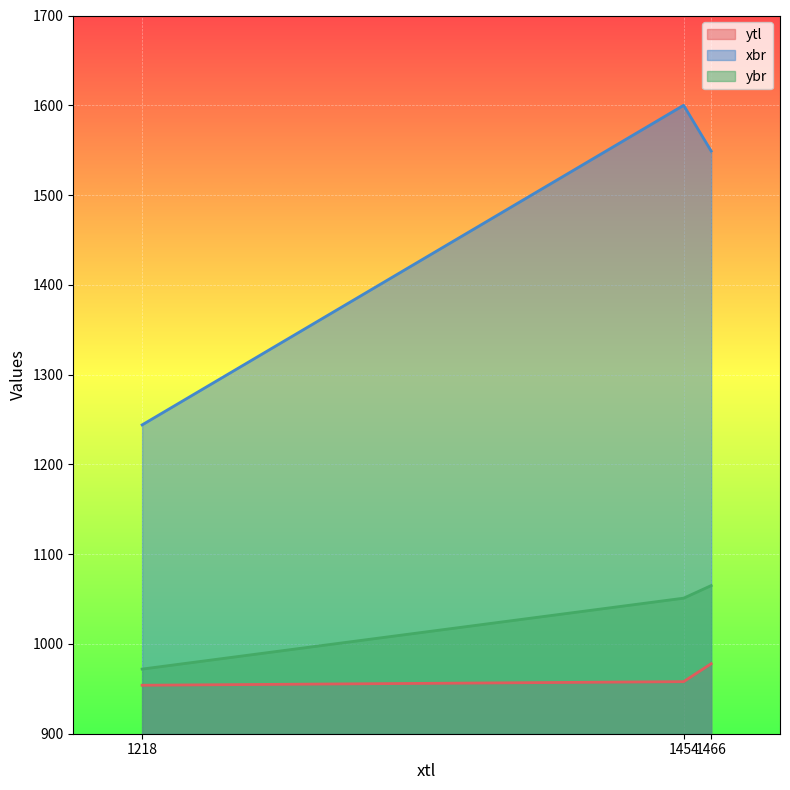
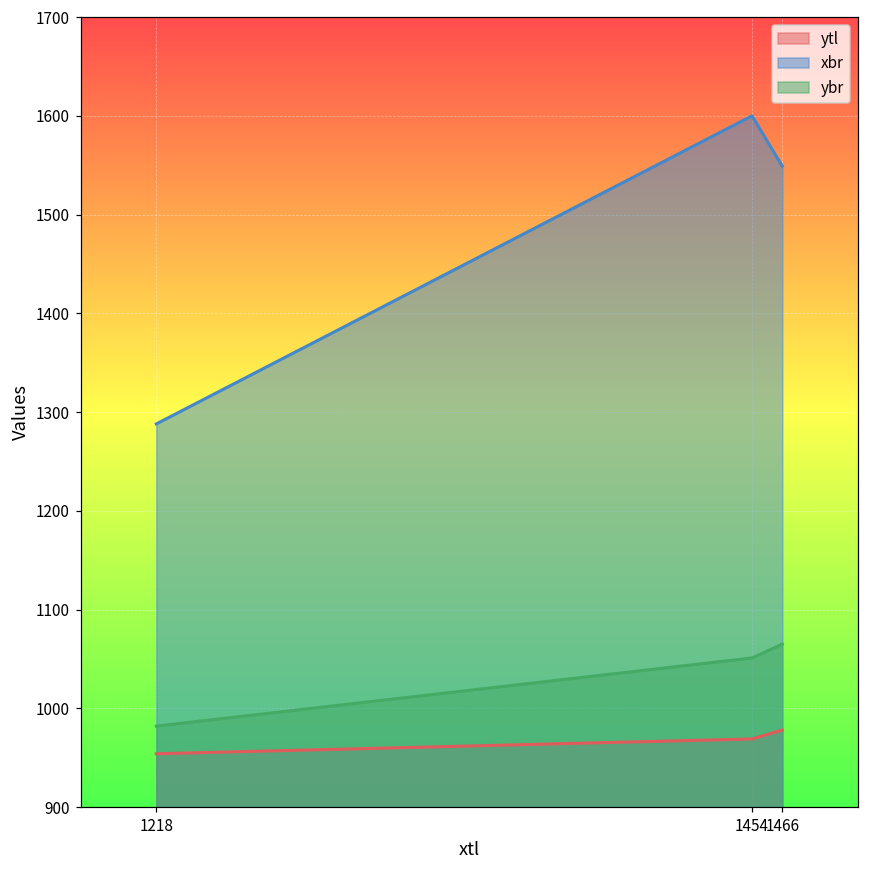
xbr, 1218: 1240 -> 1290
ybr, 1218: 970 -> 980
ytl, 1454: 960 -> 970
